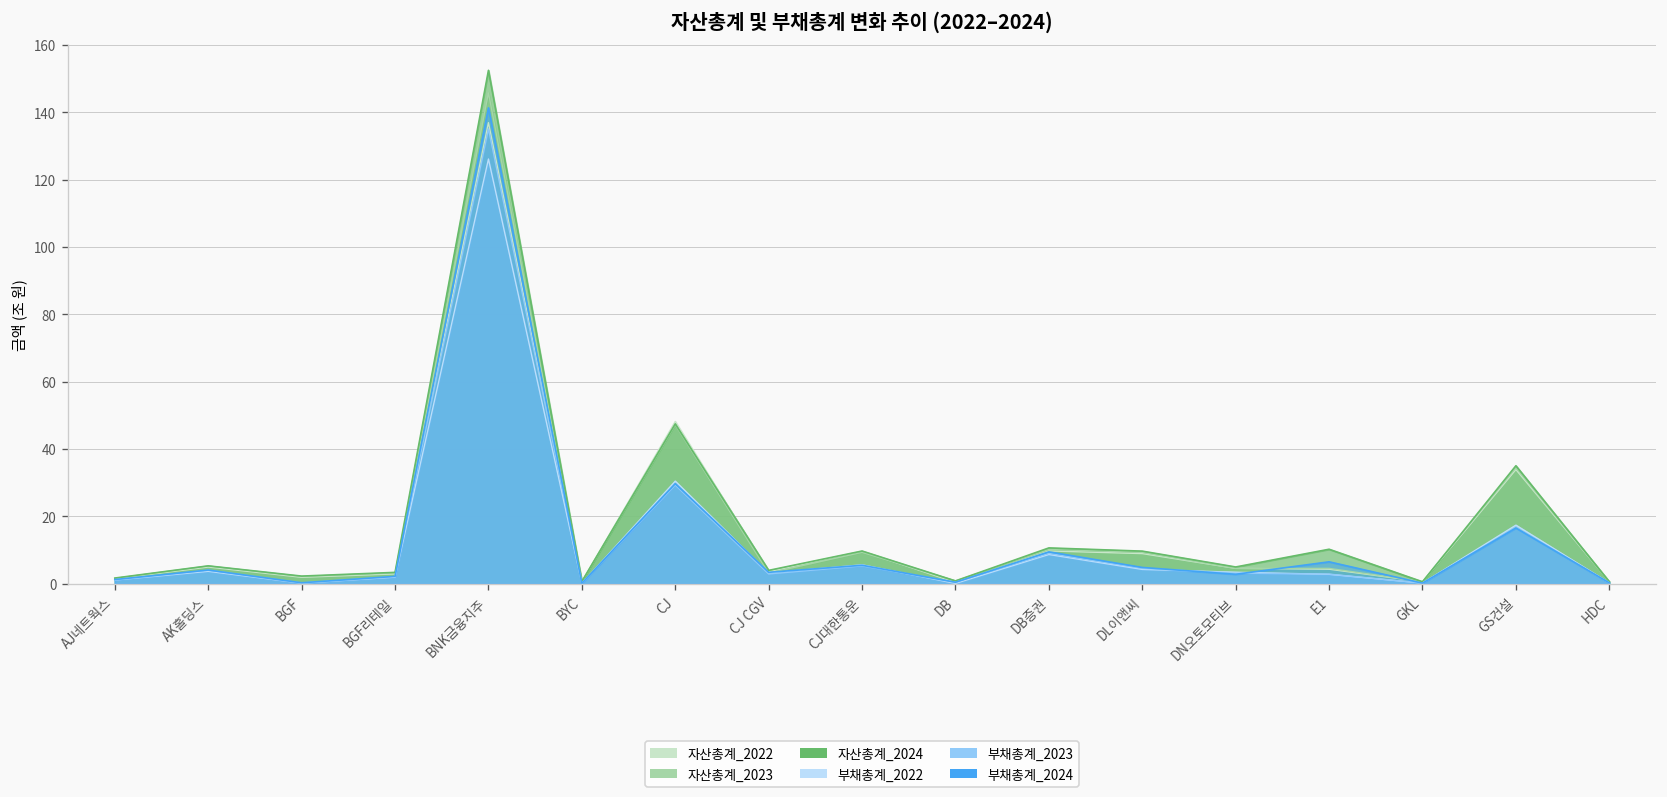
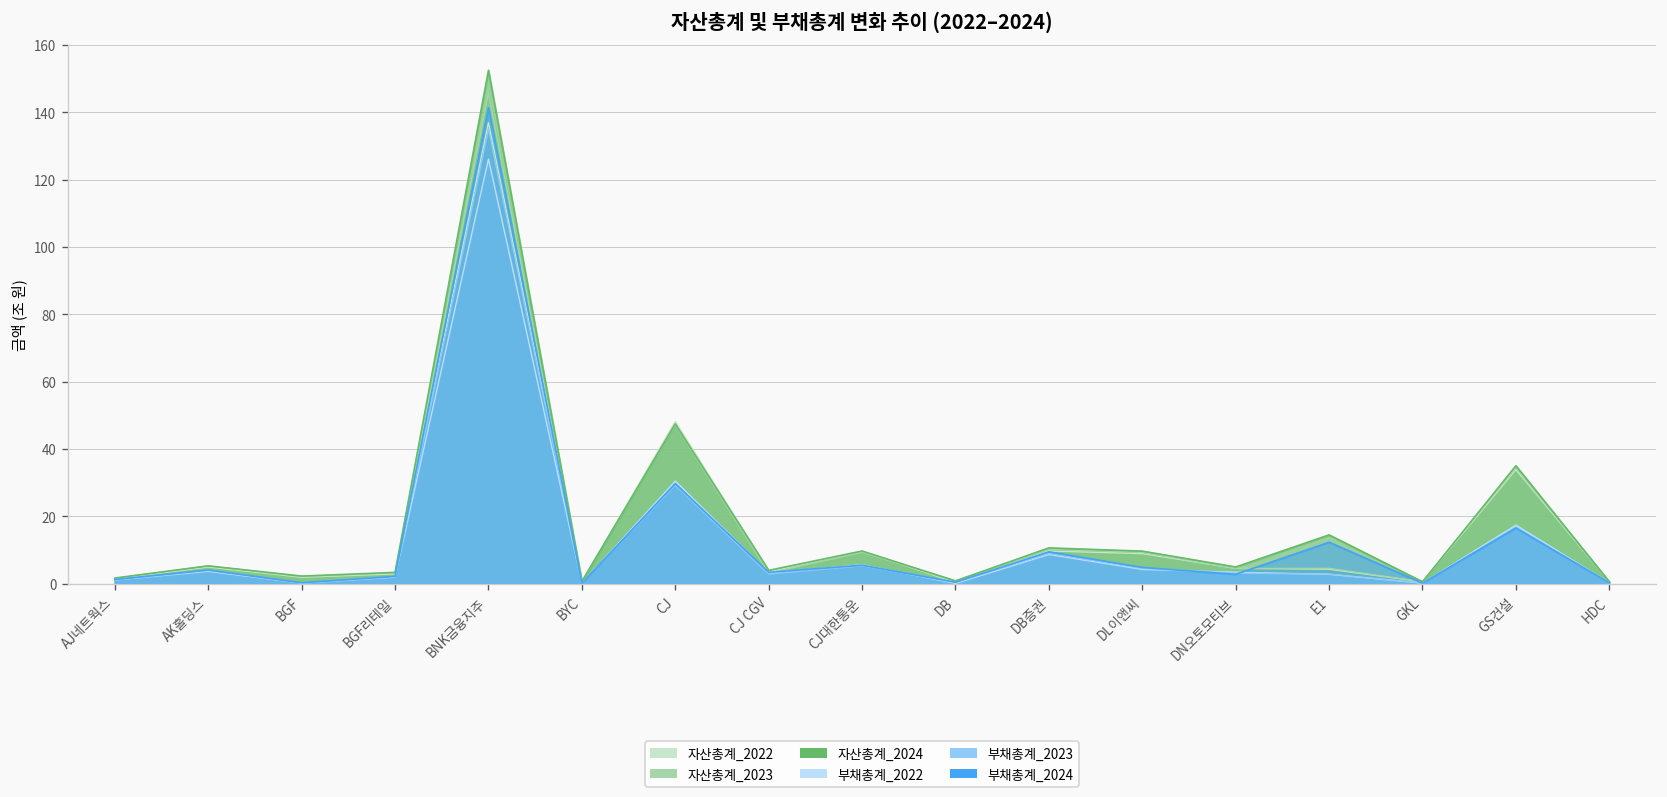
자산총계_2024, E1: 10 -> 15
부채총계_2024, E1: 7 -> 12
